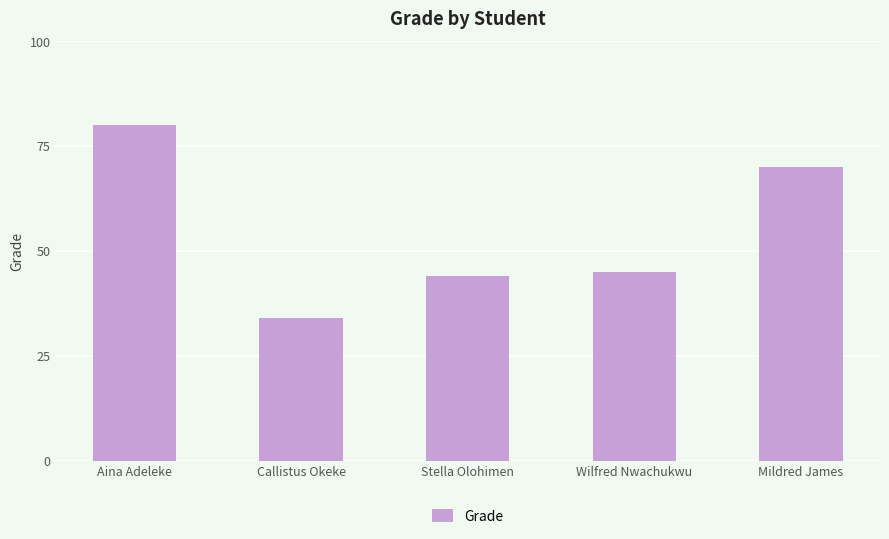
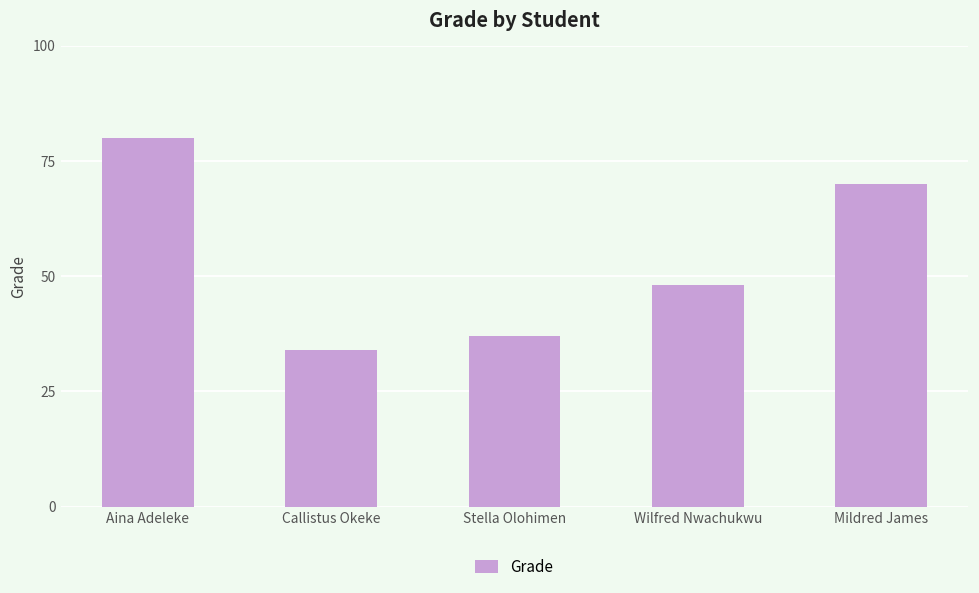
Stella Olohimen: 44 -> 37
Wilfred Nwachukwu: 45 -> 48
